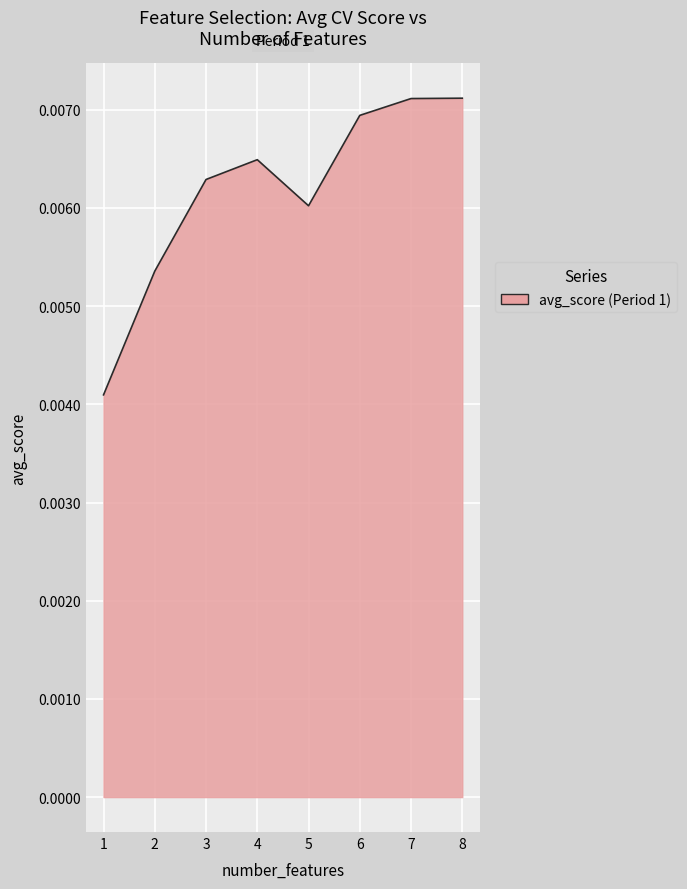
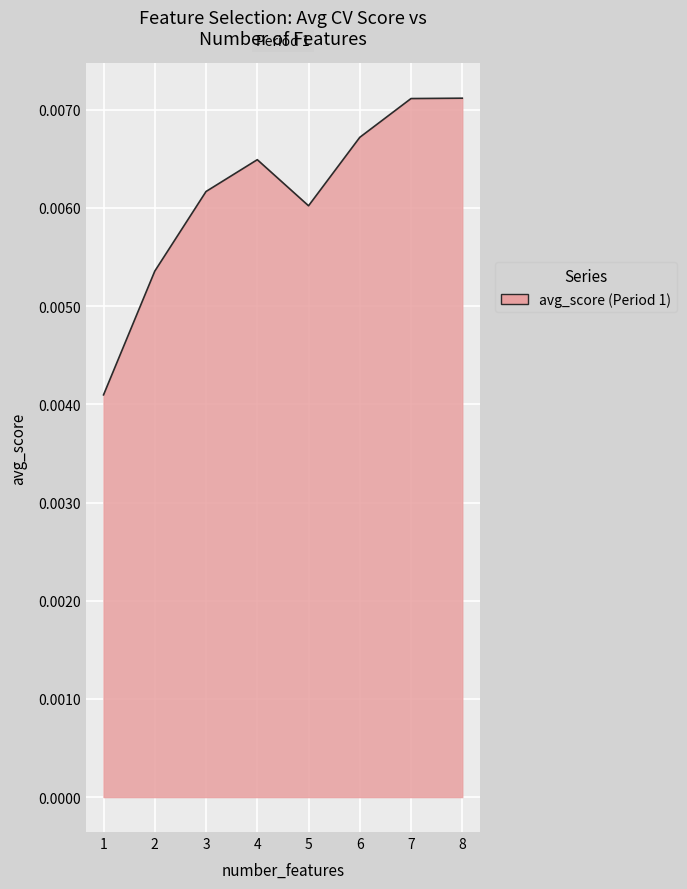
3: 0.0063 -> 0.0062
6: 0.0069 -> 0.0067
